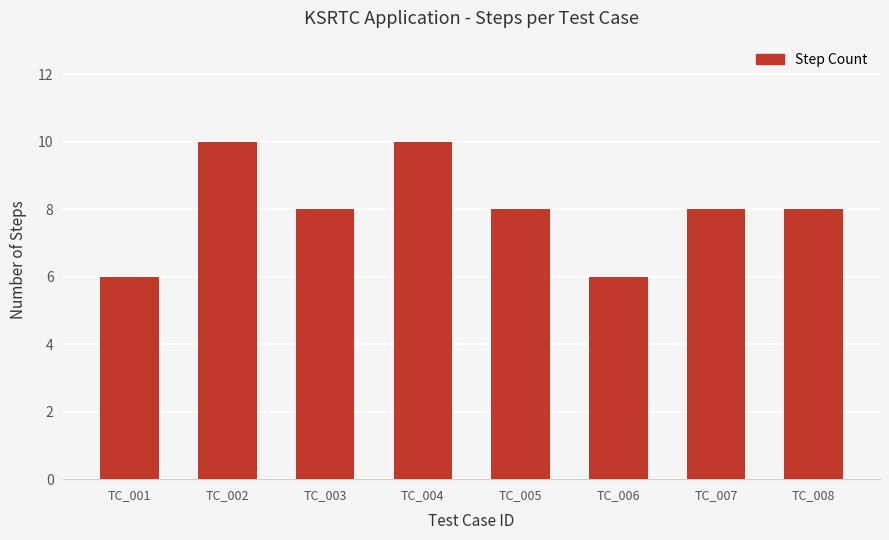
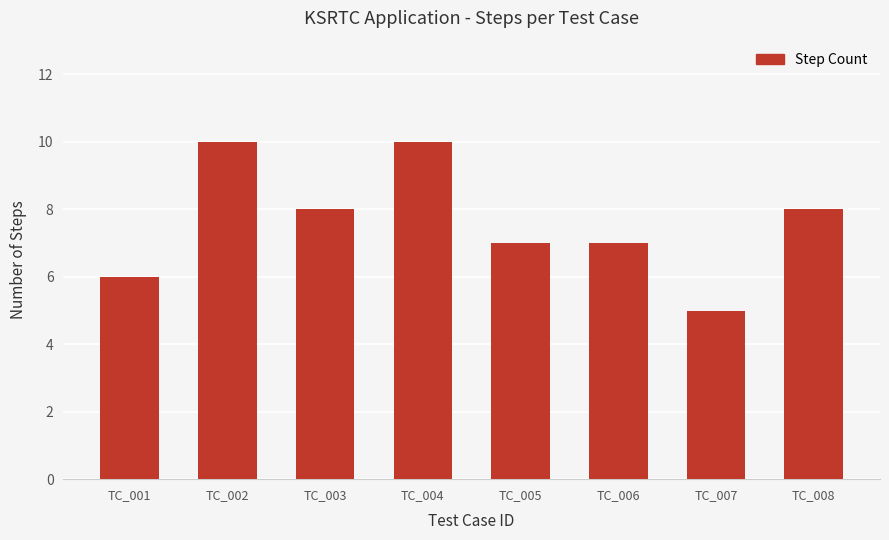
TC_005: 8 -> 7
TC_006: 6 -> 7
TC_007: 8 -> 5
